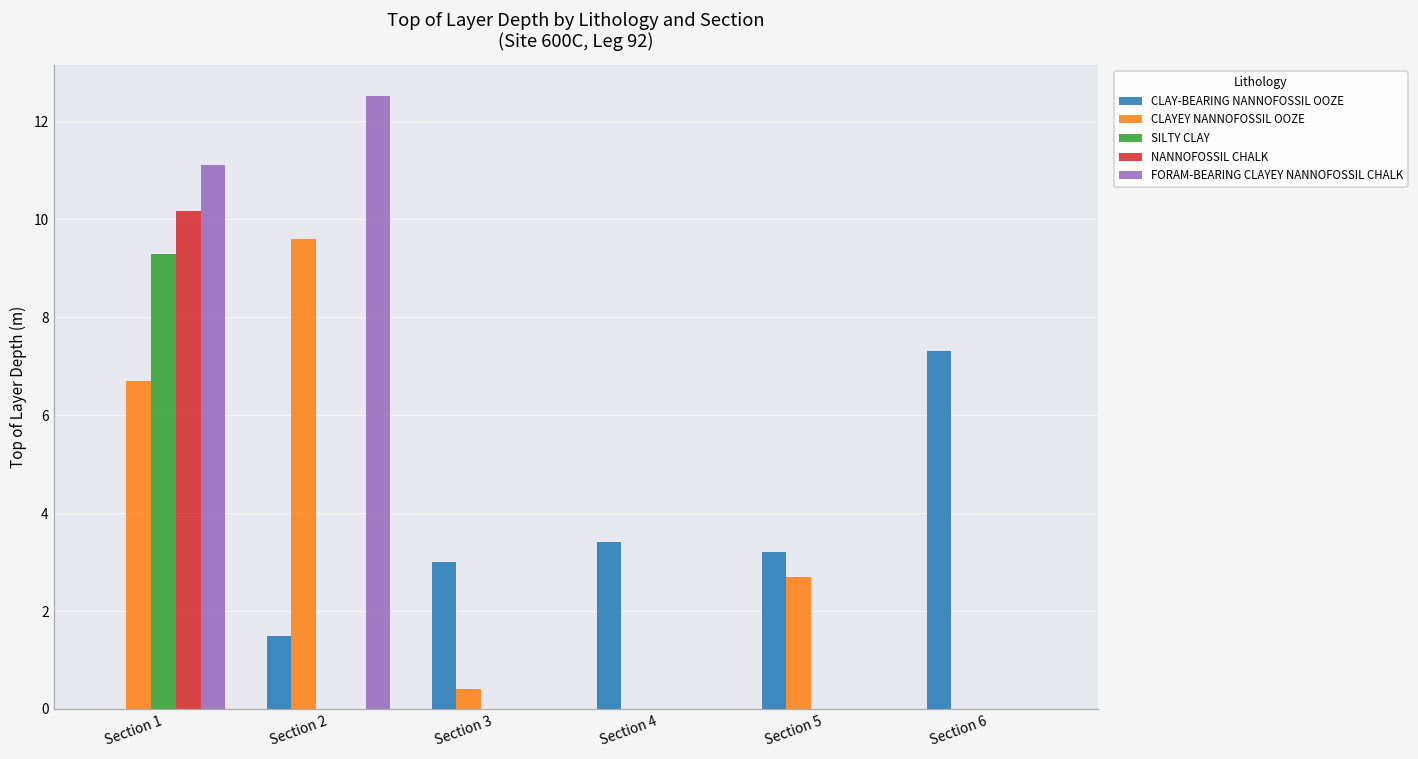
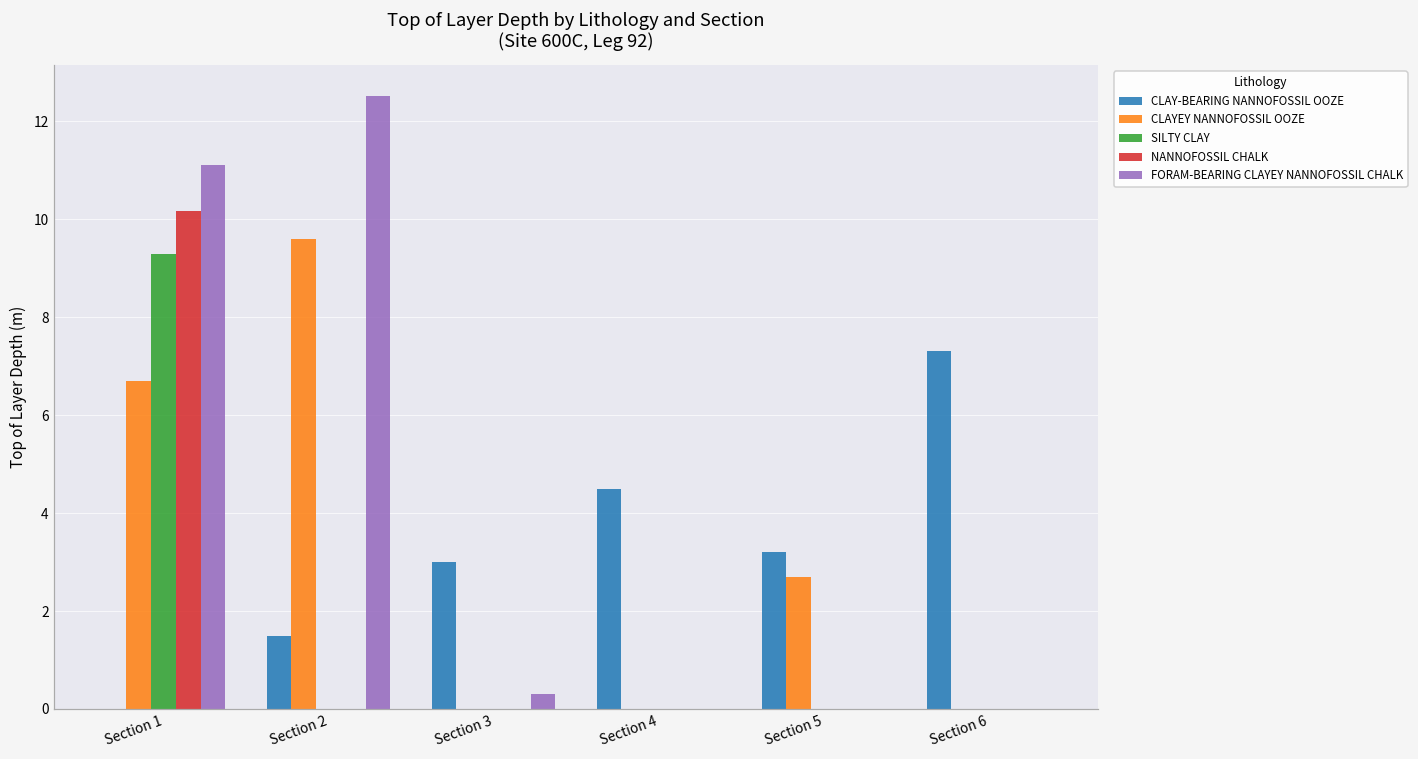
CLAYEY NANNOFOSSIL OOZE, Section 3: 0.4 -> 0.0
FORAM-BEARING CLAYEY NANNOFOSSIL CHALK, Section 3: 0.0 -> 0.3
CLAY-BEARING NANNOFOSSIL OOZE, Section 4: 3.4 -> 4.5
